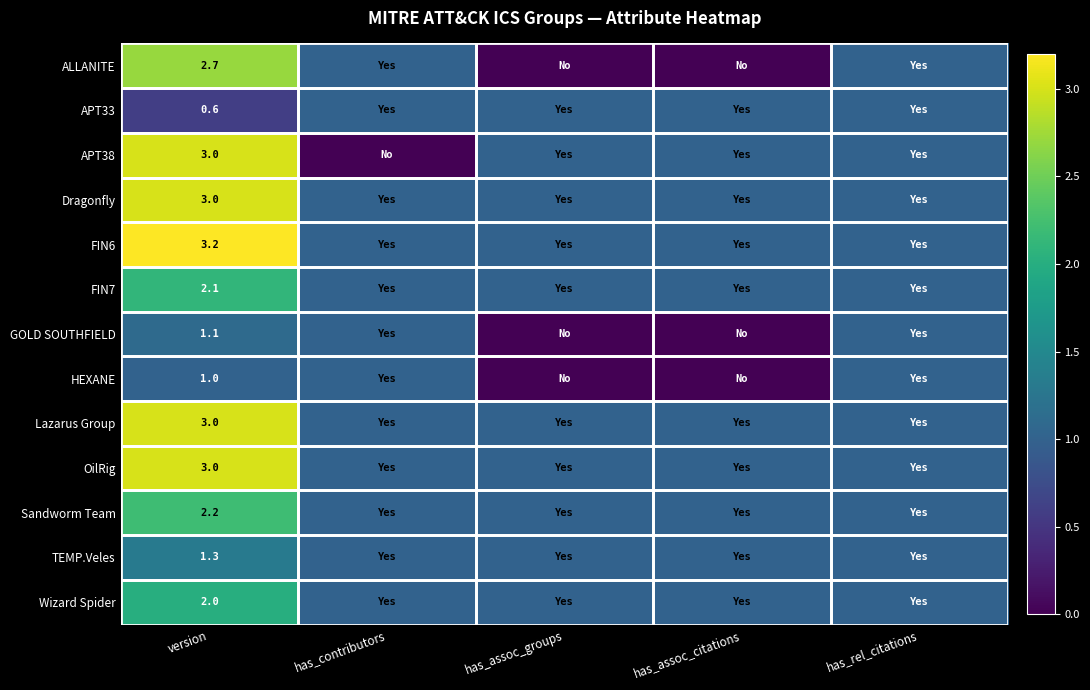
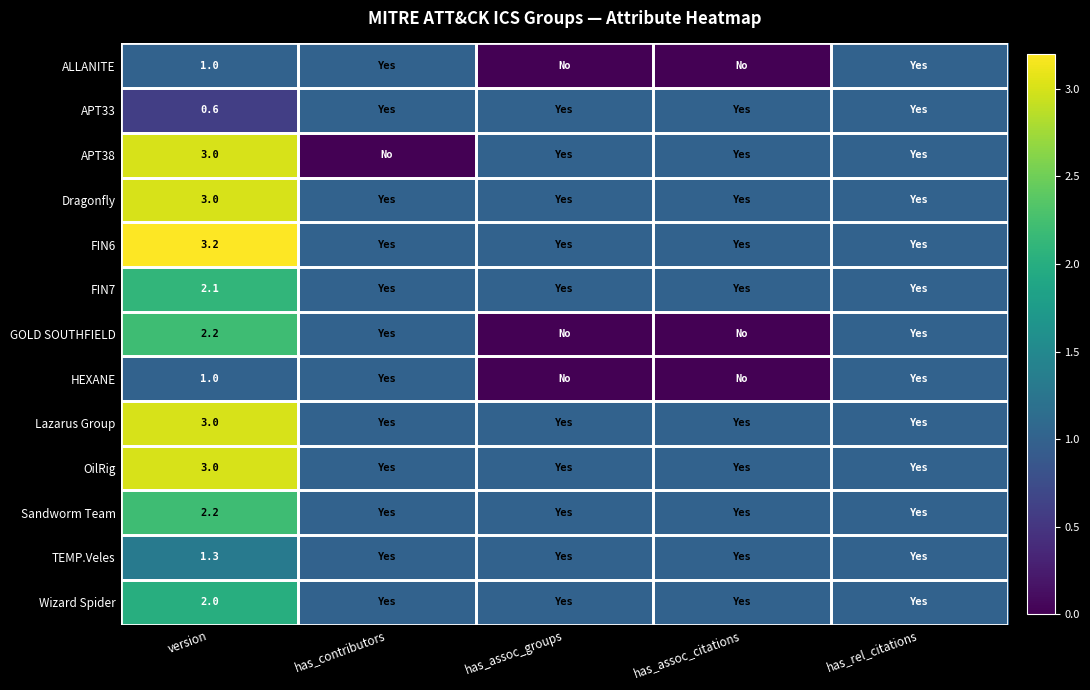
ALLANITE, version: 2.7 -> 1.0
GOLD SOUTHFIELD, version: 1.1 -> 2.2
